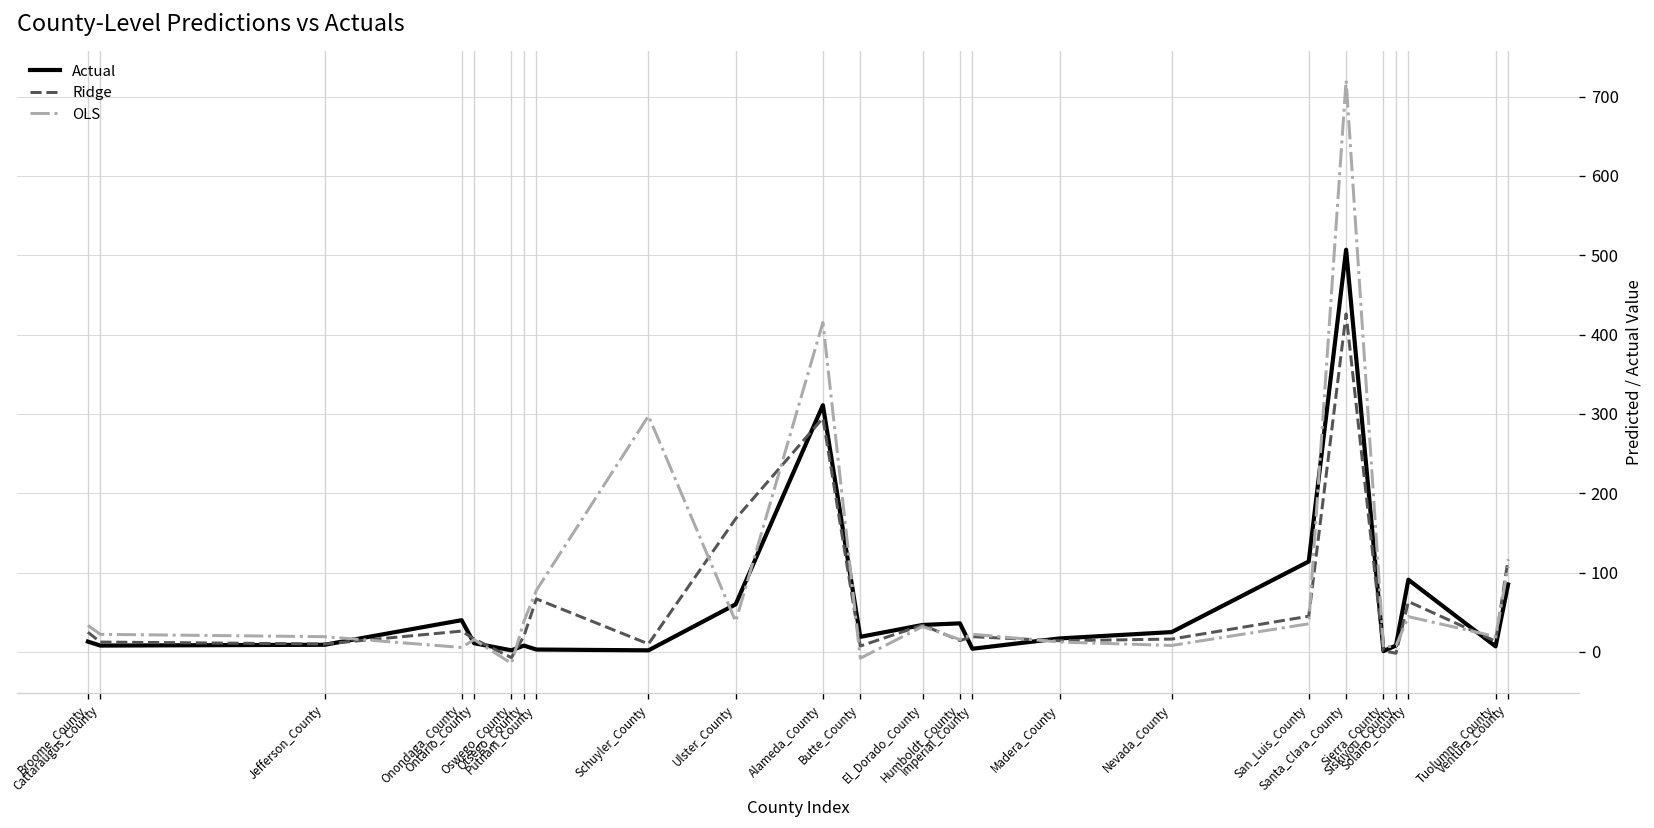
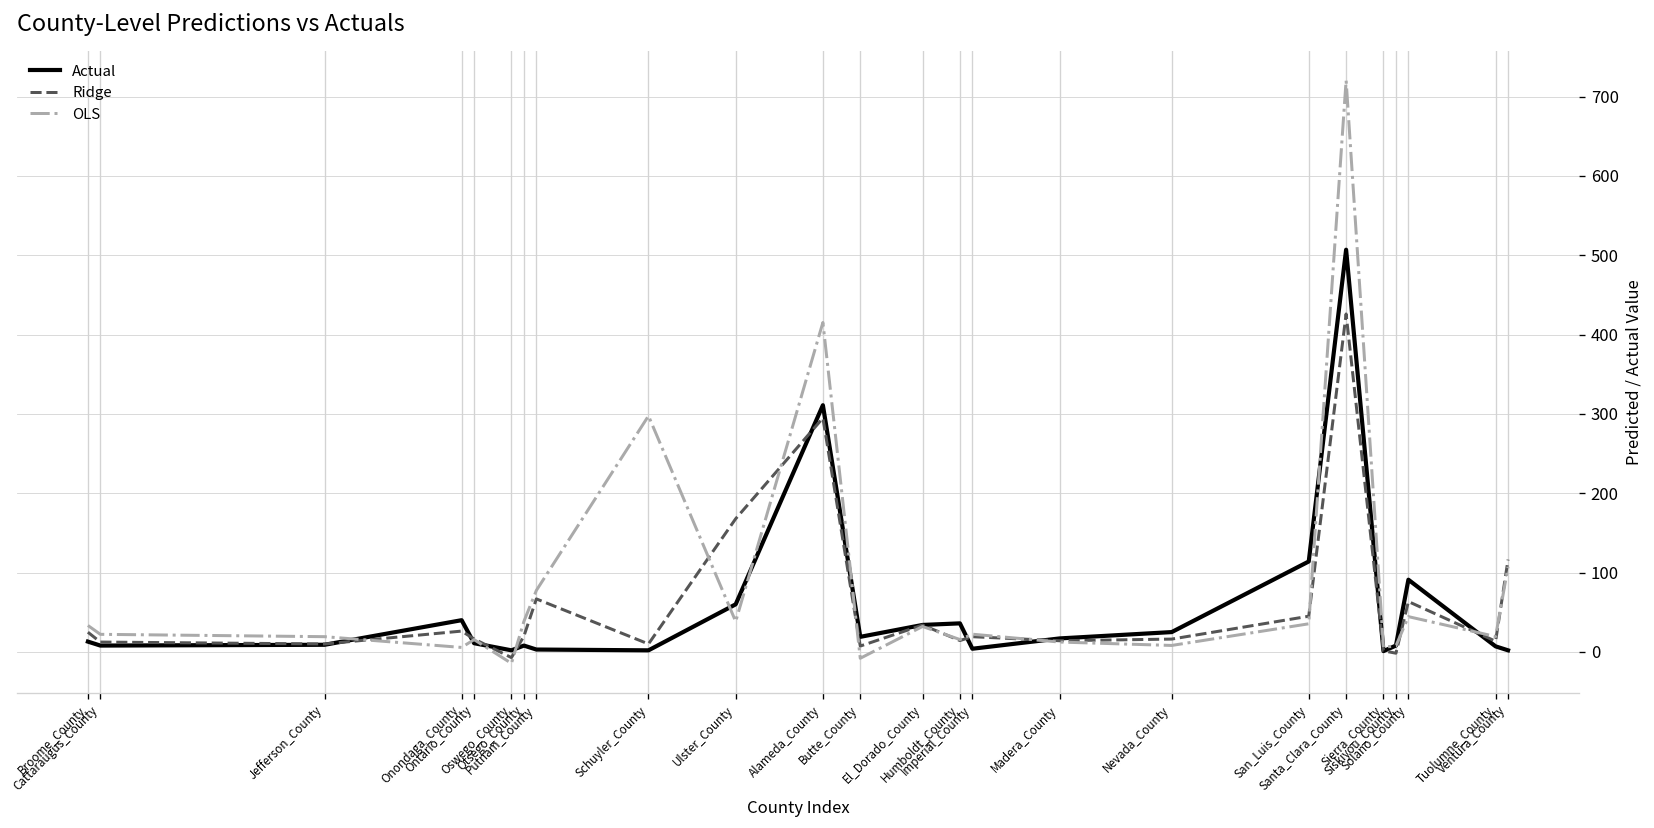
Actual, Ventura_County: 90 -> 0
